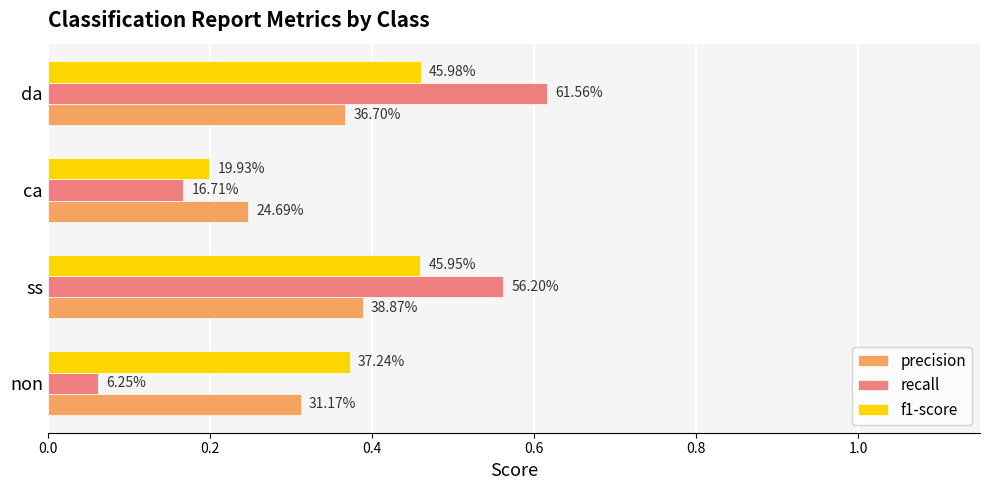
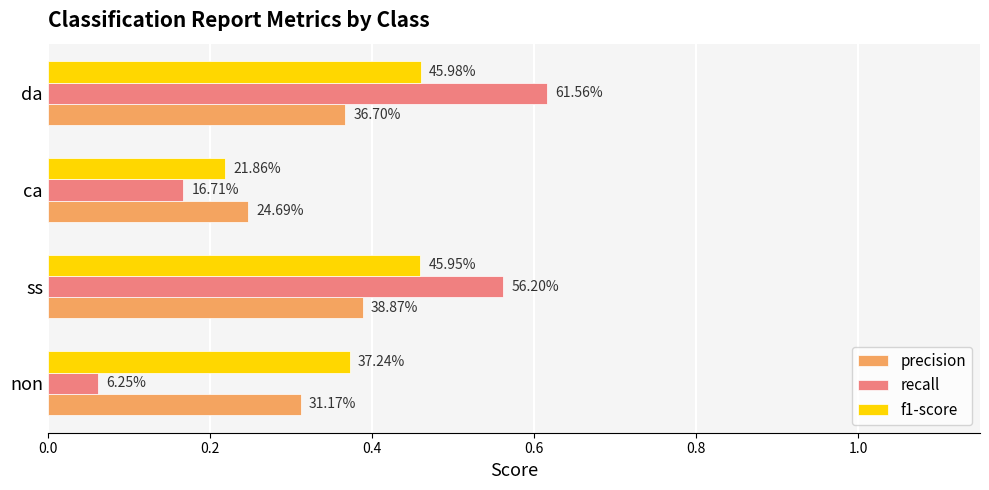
f1-score, ca: 19.93% -> 21.86%
